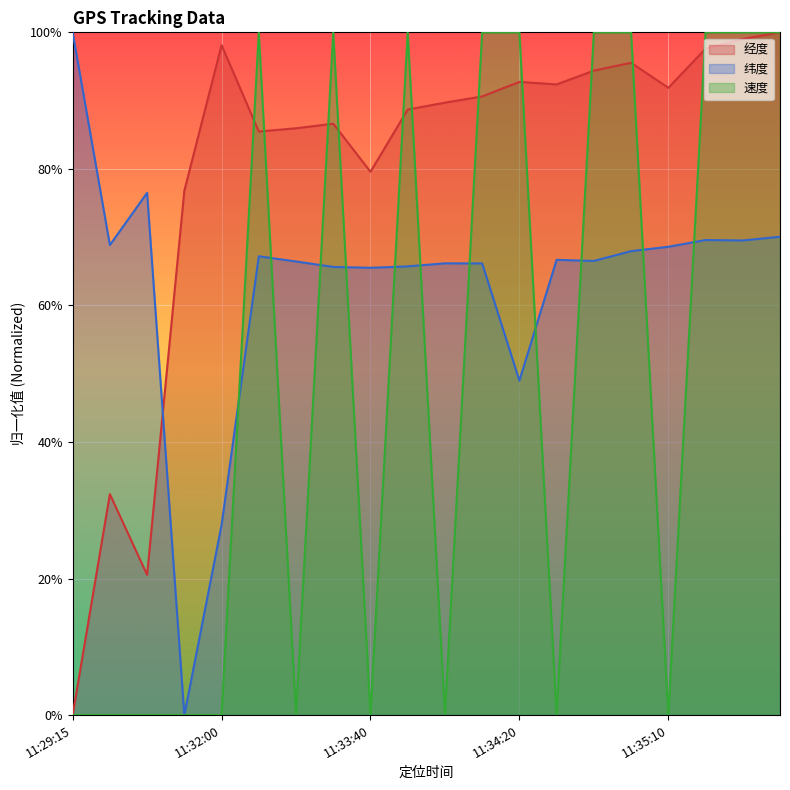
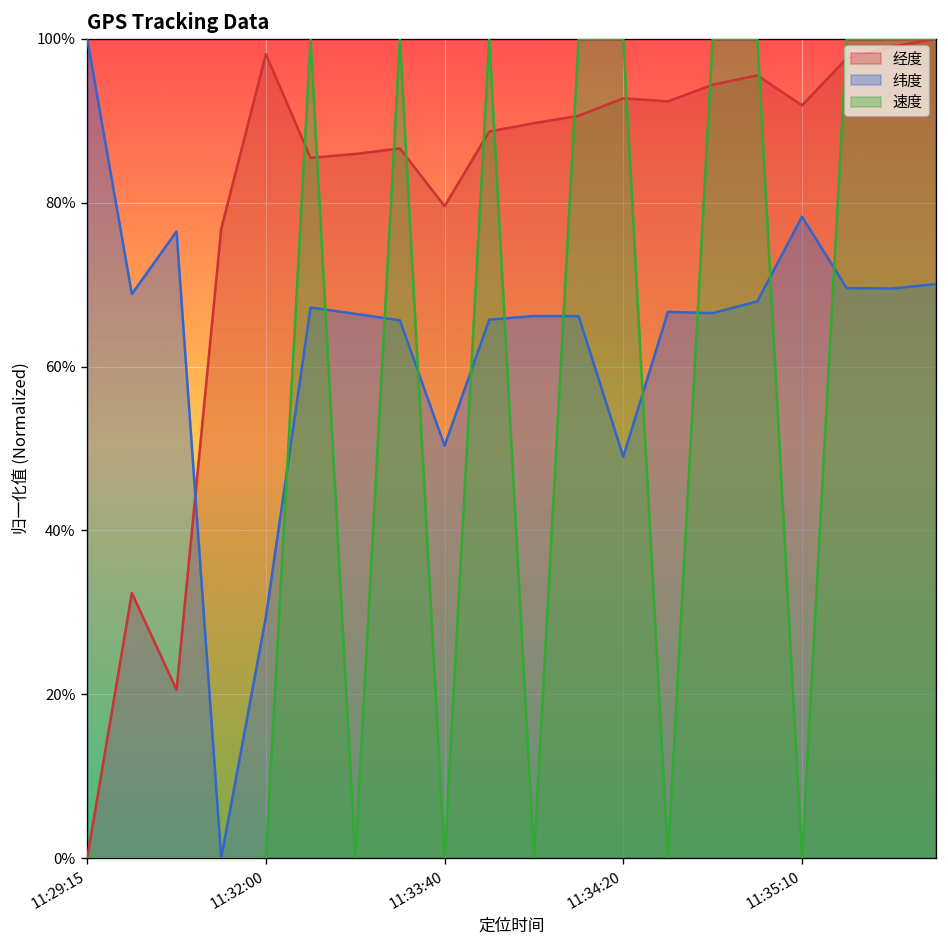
纬度, 11:32:00: 28% -> 29%
纬度, 11:33:40: 66% -> 50%
纬度, 11:35:10: 69% -> 78%
